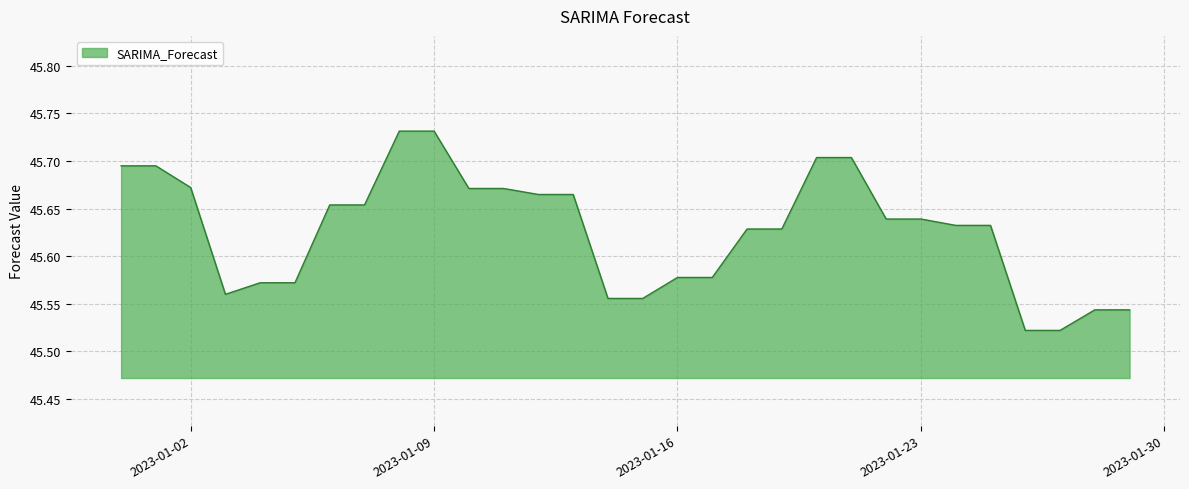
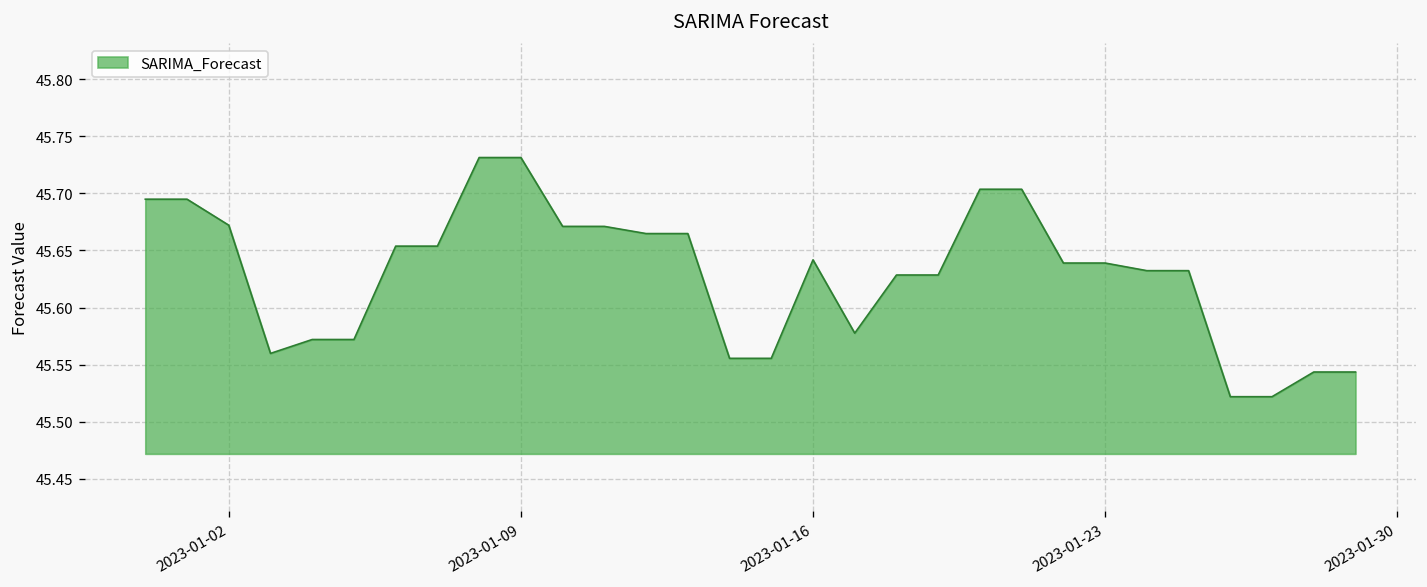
2023-01-16: 45.58 -> 45.64
